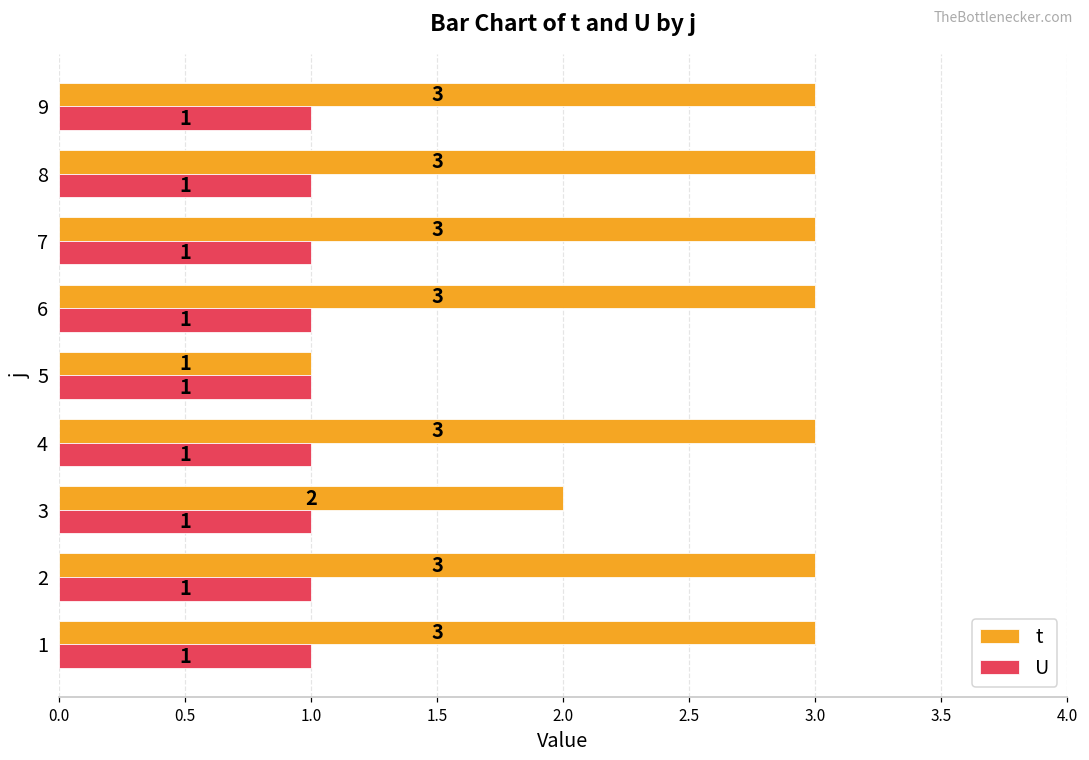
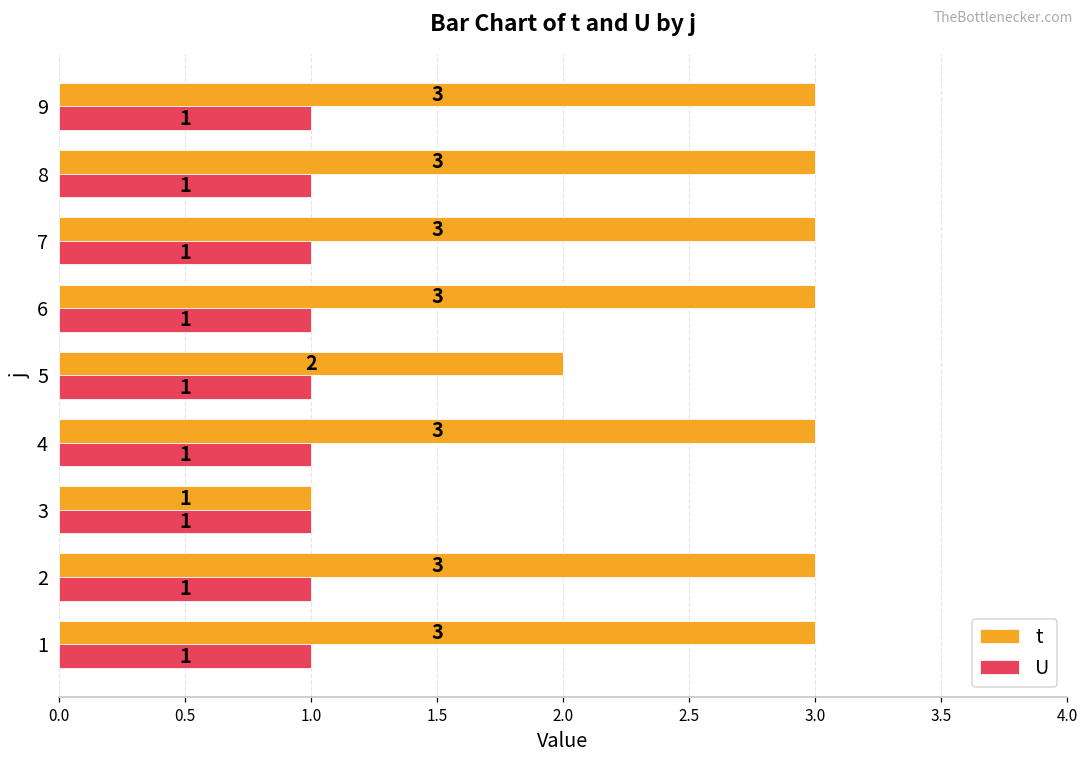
t, 5: 1 -> 2
t, 3: 2 -> 1
